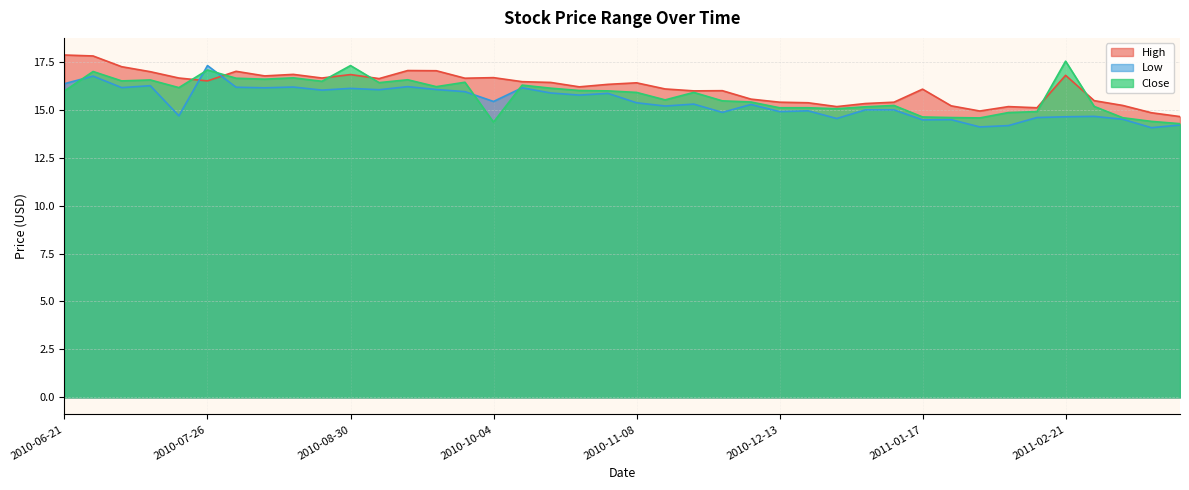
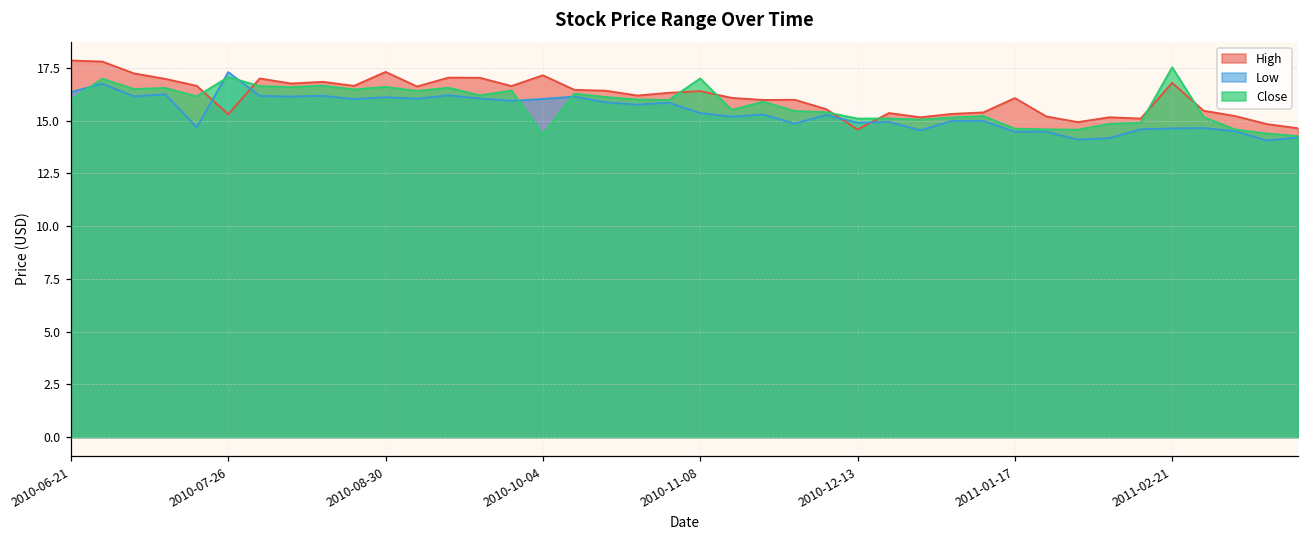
High, 2010-07-26: 16.5 -> 15.3
High, 2010-08-30: 16.8 -> 17.3
Close, 2010-08-30: 17.3 -> 16.6
High, 2010-10-04: 16.7 -> 17.2
Low, 2010-10-04: 15.4 -> 16.0
Close, 2010-11-08: 15.9 -> 17.0
High, 2010-12-13: 15.4 -> 14.6
